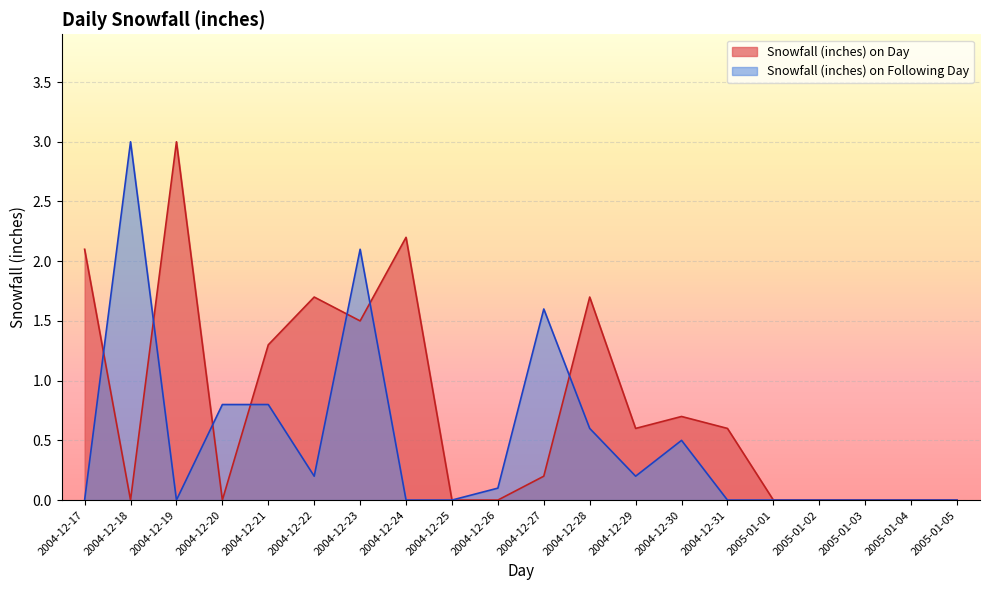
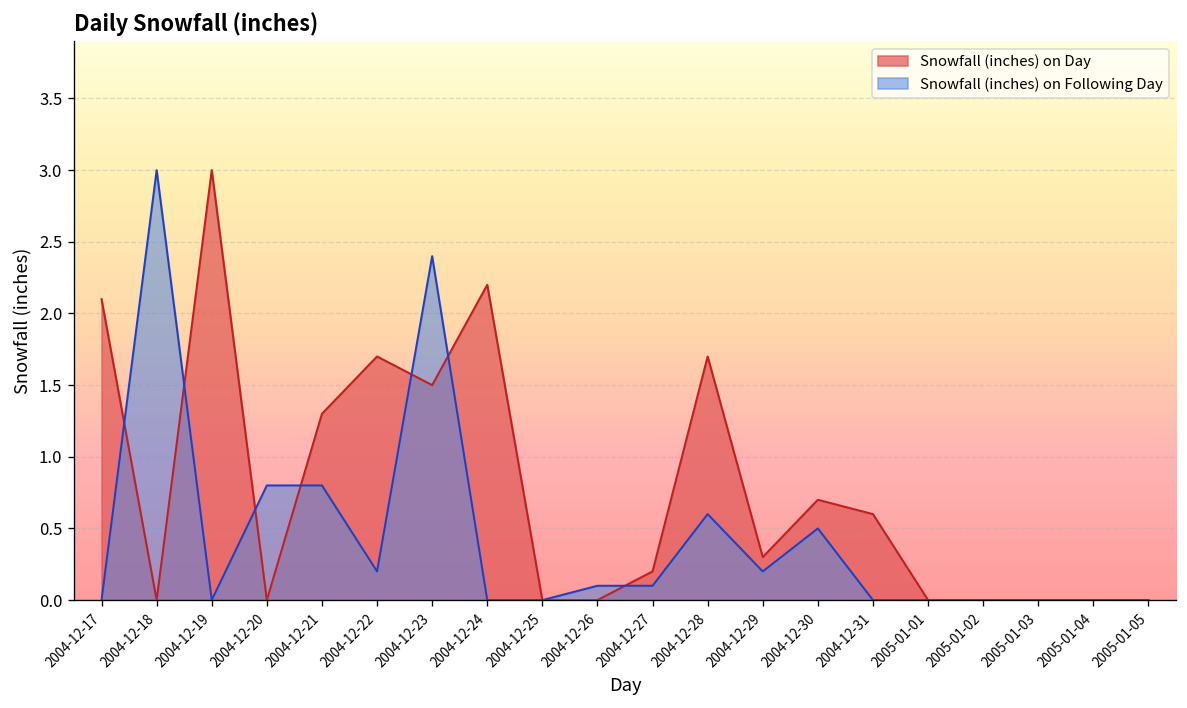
Snowfall (inches) on Following Day, 2004-12-23: 2.1 -> 2.4
Snowfall (inches) on Following Day, 2004-12-27: 1.6 -> 0.1
Snowfall (inches) on Day, 2004-12-29: 0.6 -> 0.3
